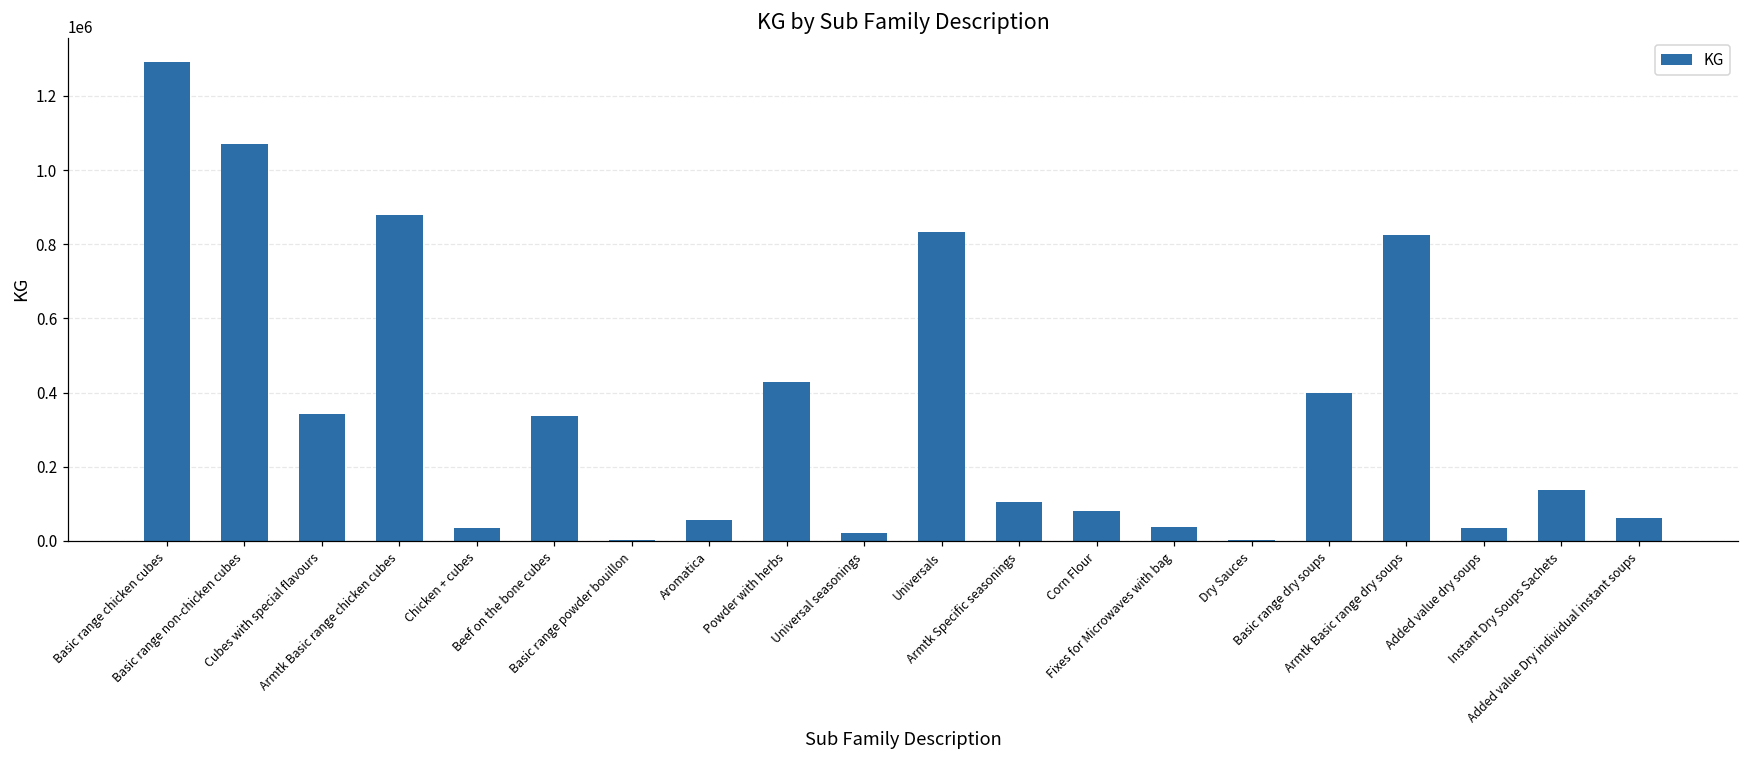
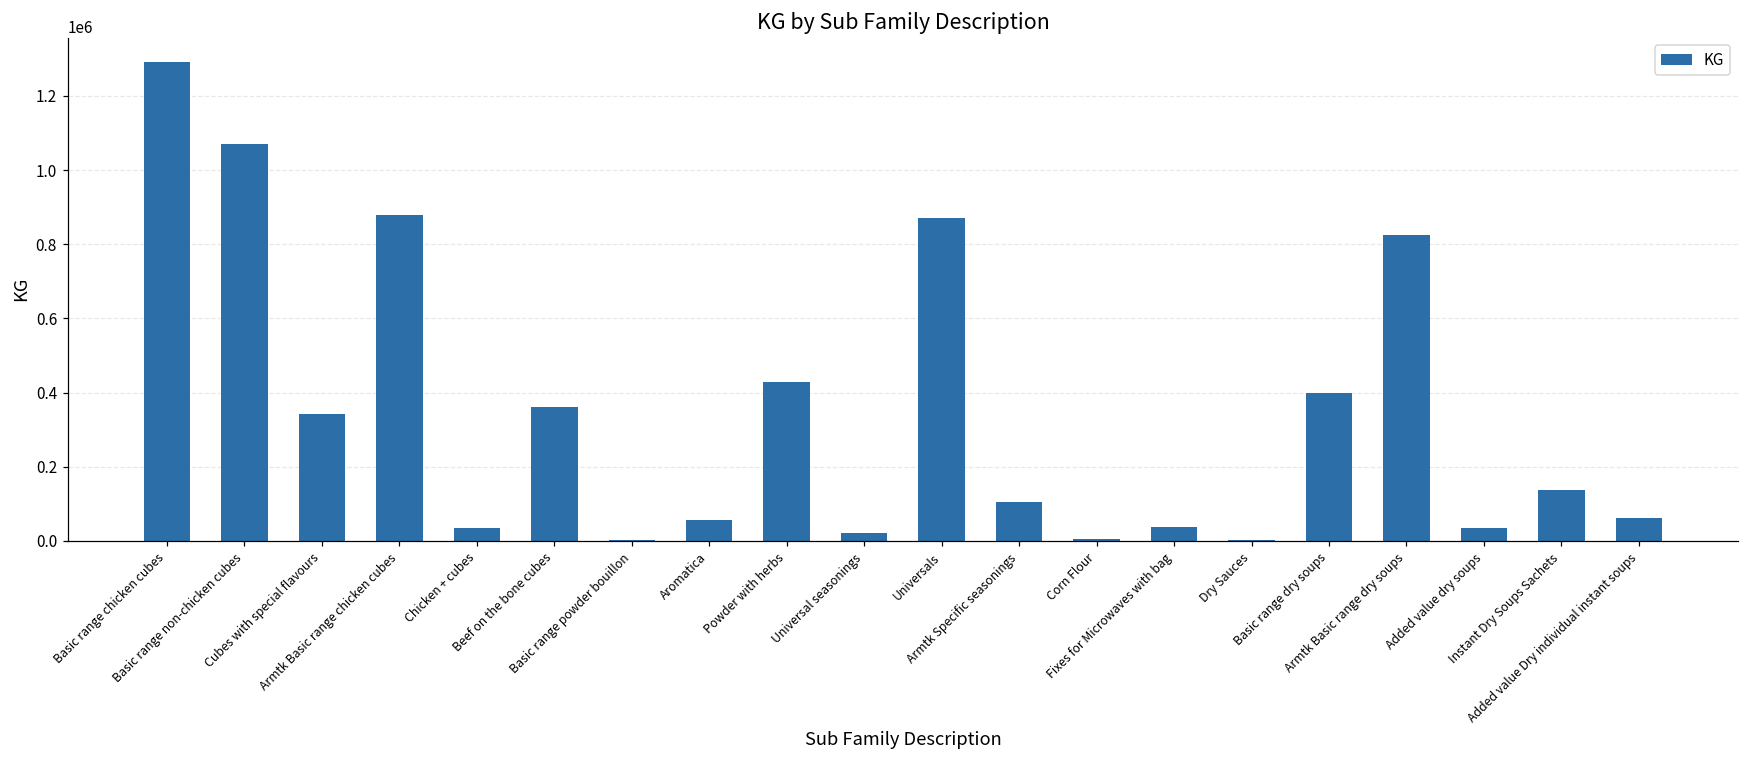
Beef on the bone cubes: 340000 -> 360000
Universals: 830000 -> 870000
Corn Flour: 80000 -> 10000
